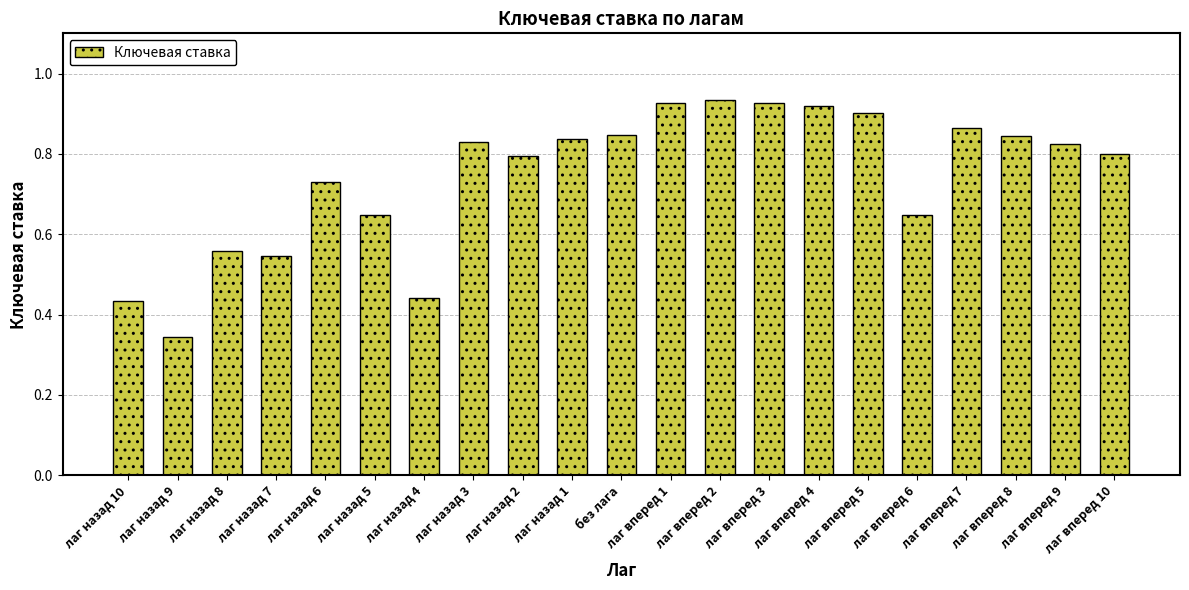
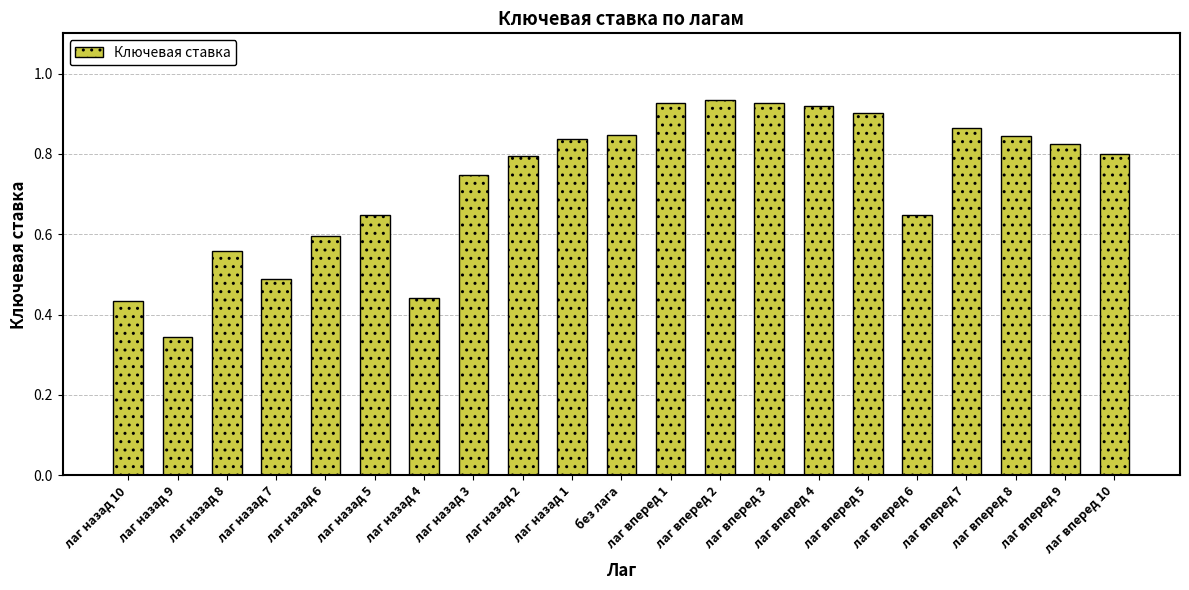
лаг назад 7: 0.55 -> 0.49
лаг назад 6: 0.73 -> 0.60
лаг назад 3: 0.83 -> 0.75
